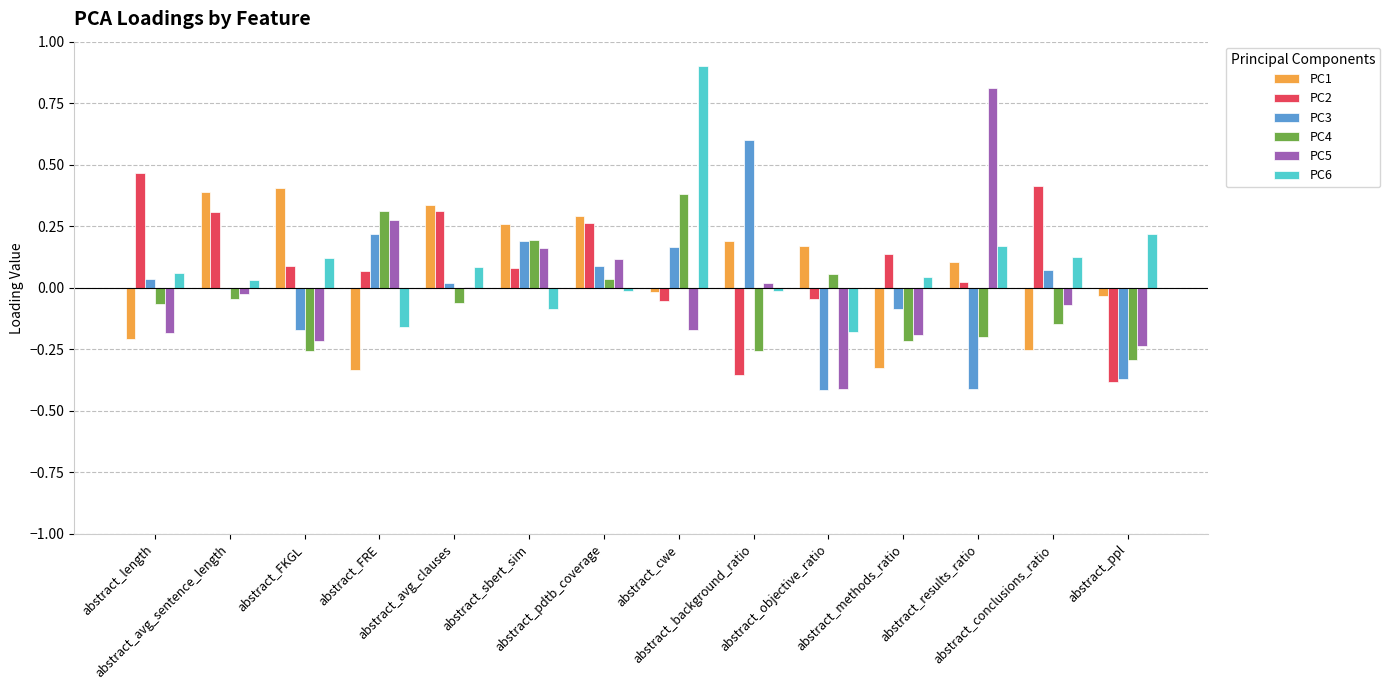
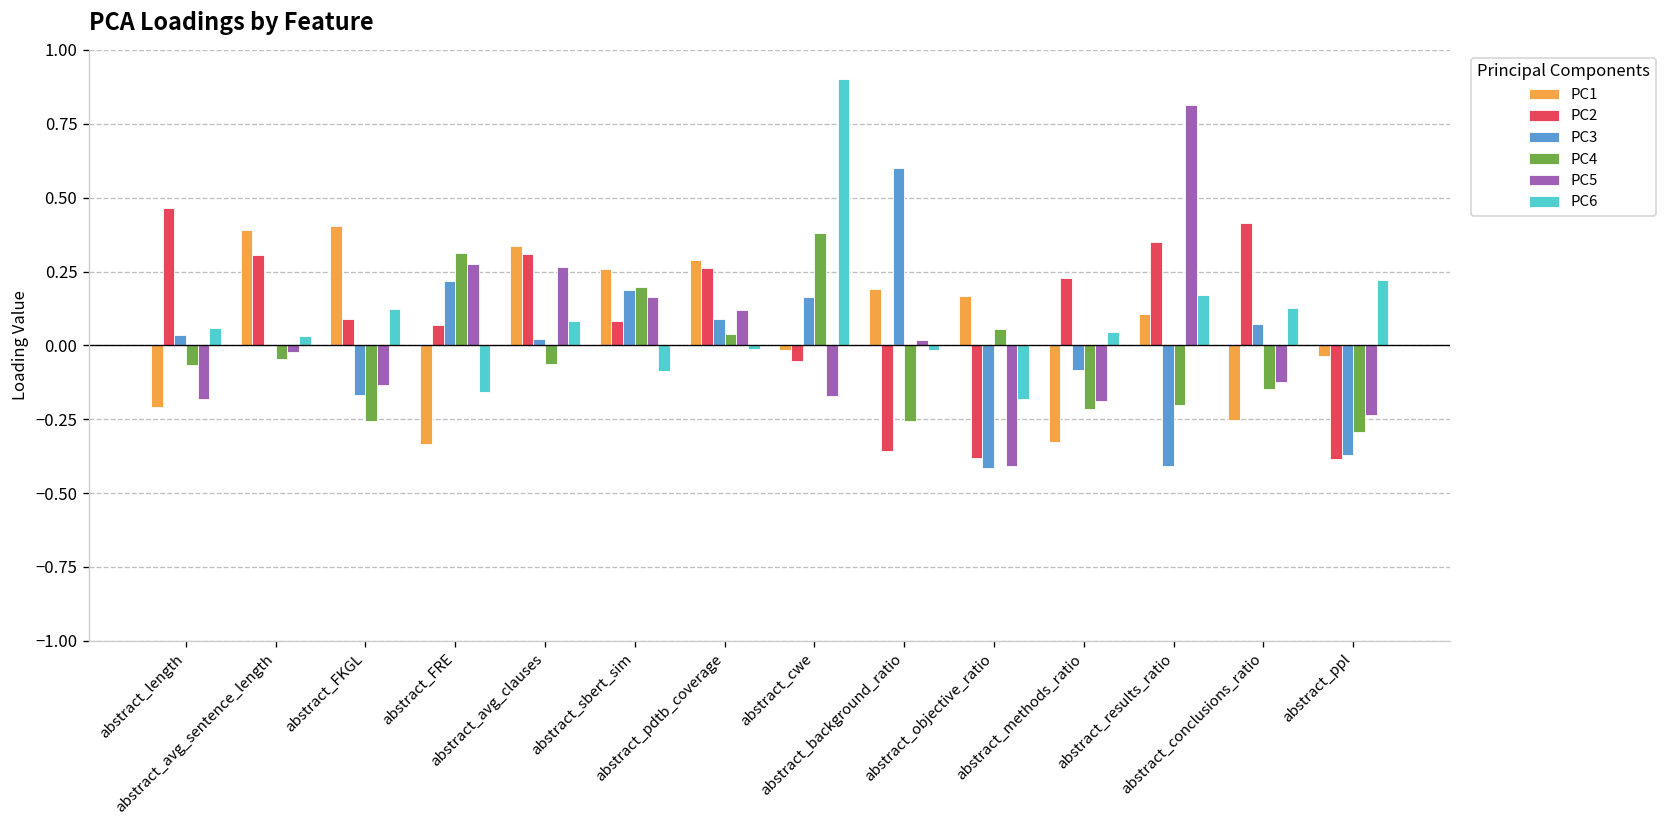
PC5, abstract_FKGL: -0.22 -> -0.13
PC5, abstract_avg_clauses: 0.00 -> 0.27
PC2, abstract_objective_ratio: -0.05 -> -0.38
PC2, abstract_methods_ratio: 0.14 -> 0.23
PC2, abstract_results_ratio: 0.03 -> 0.35
PC5, abstract_conclusions_ratio: -0.07 -> -0.13
